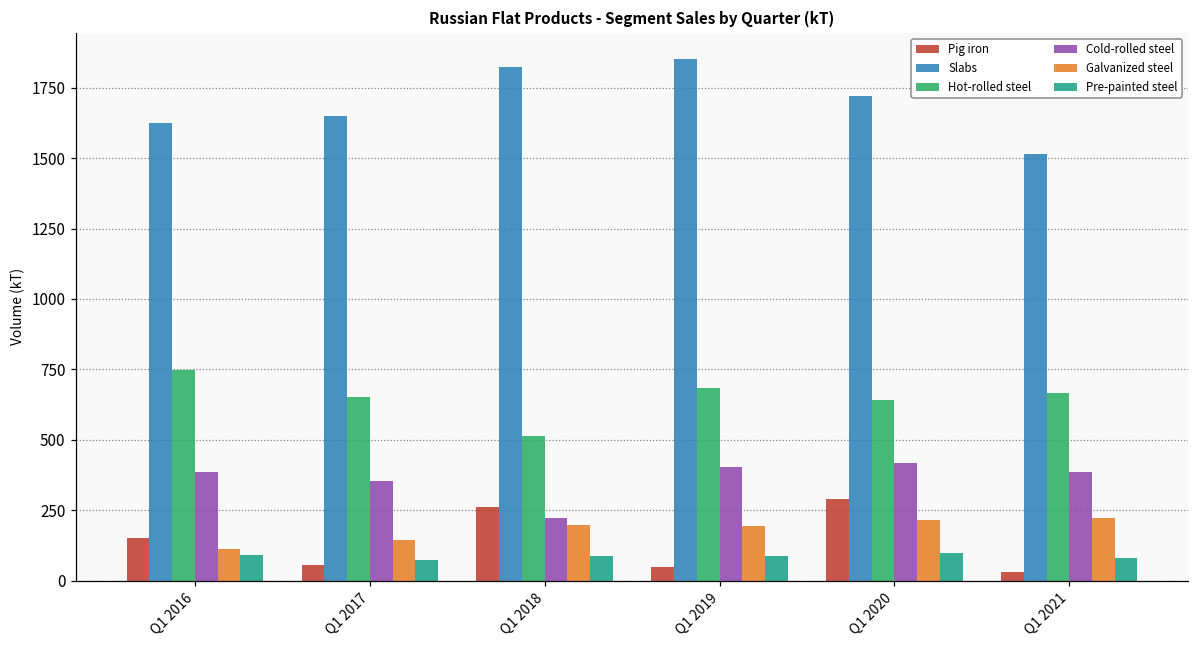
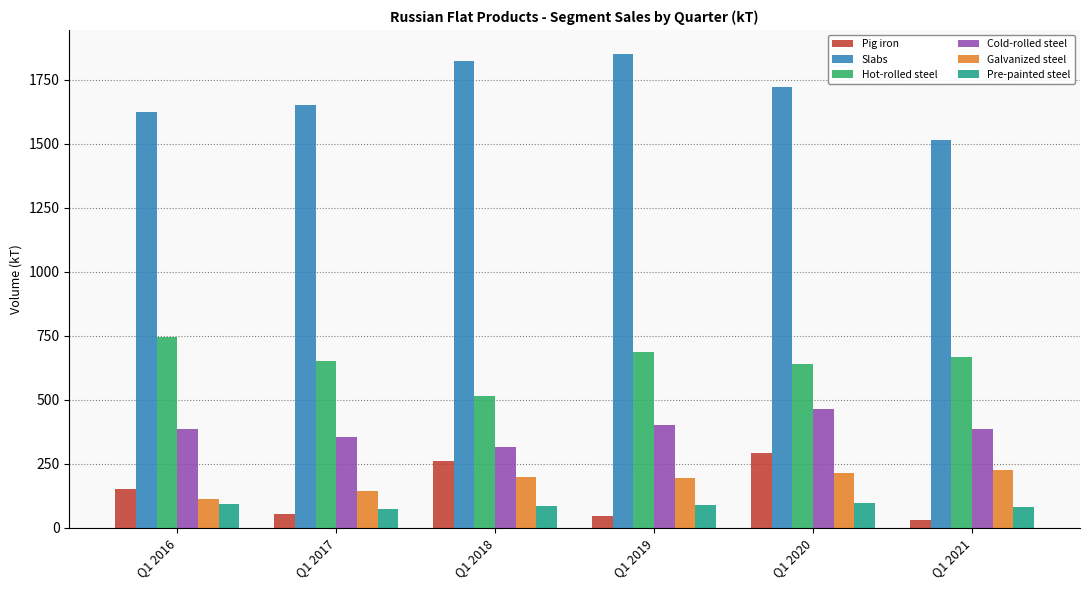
Cold-rolled steel, Q1 2018: 220 -> 320
Cold-rolled steel, Q1 2020: 420 -> 460
